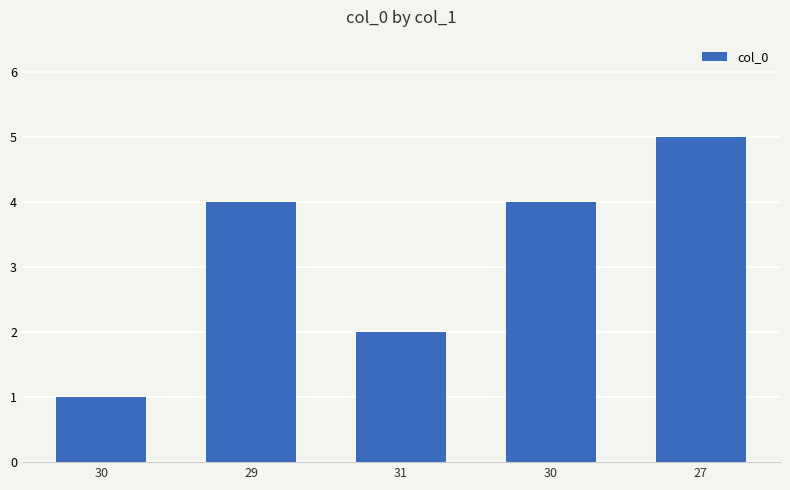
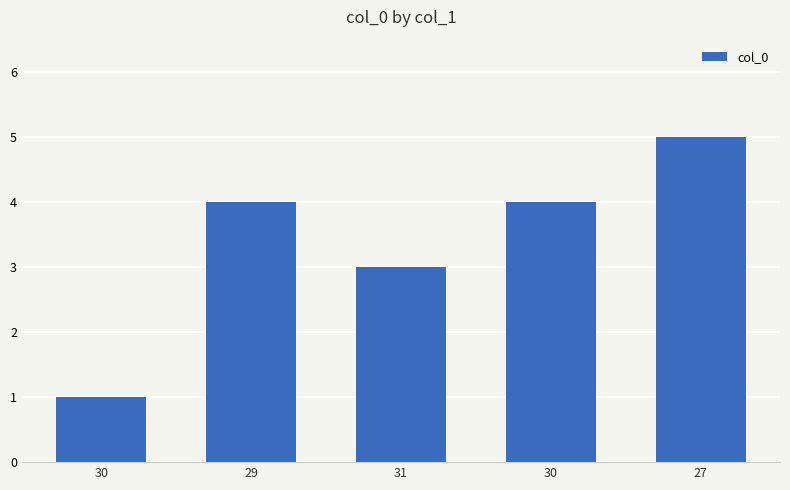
31: 2 -> 3
